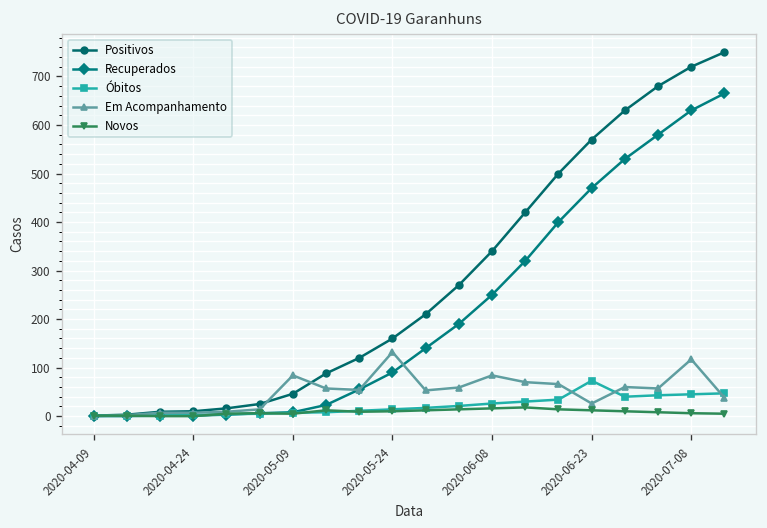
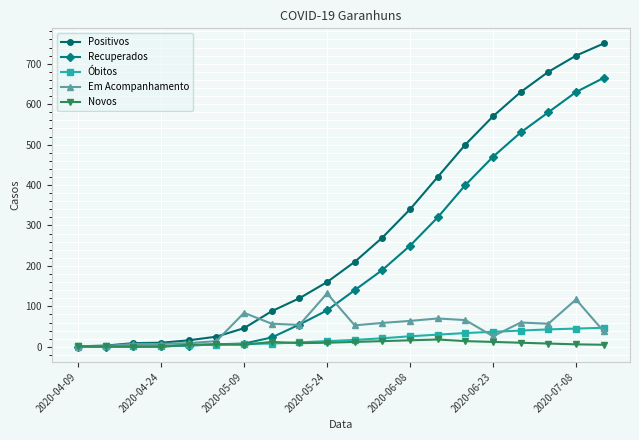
Em Acompanhamento, 2020-06-08: 80 -> 60
Óbitos, 2020-06-23: 70 -> 40
